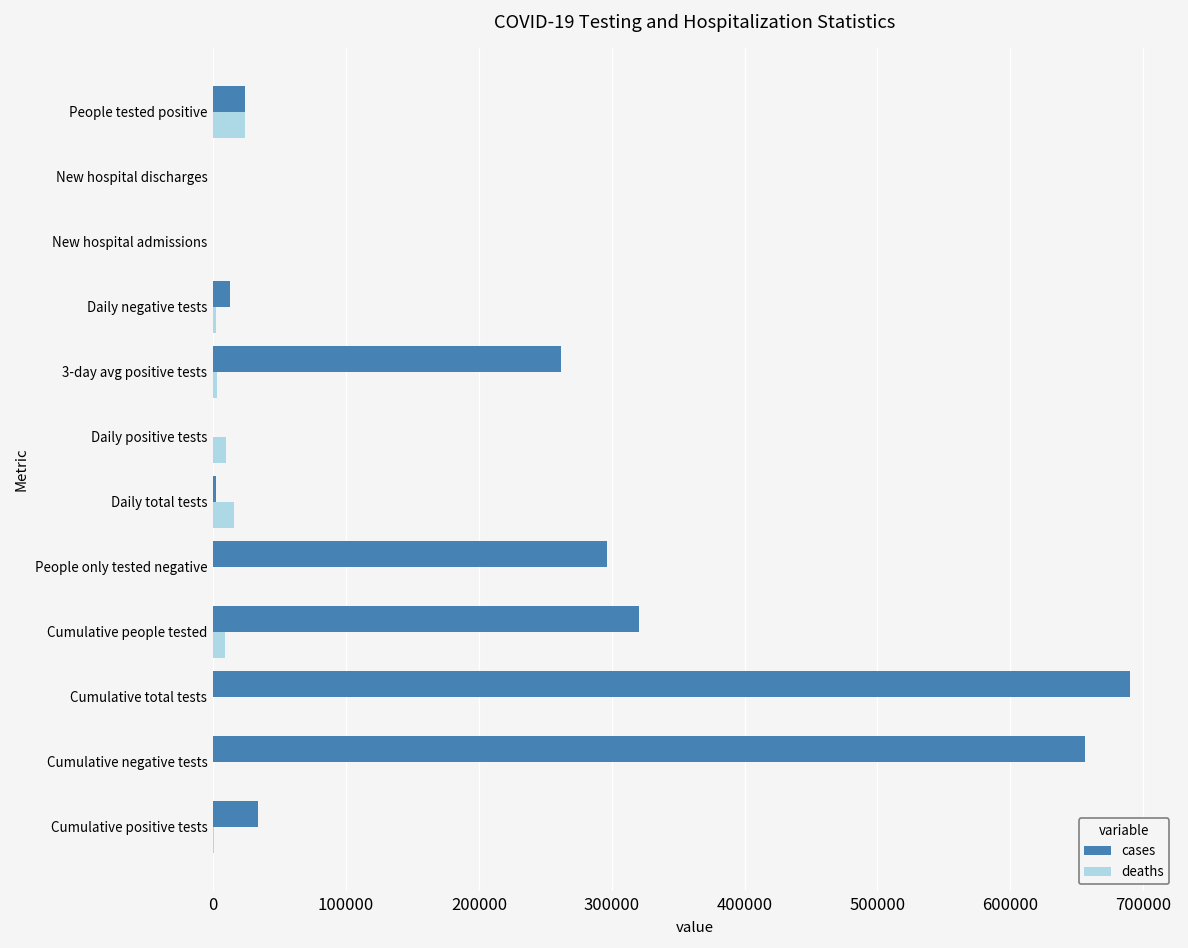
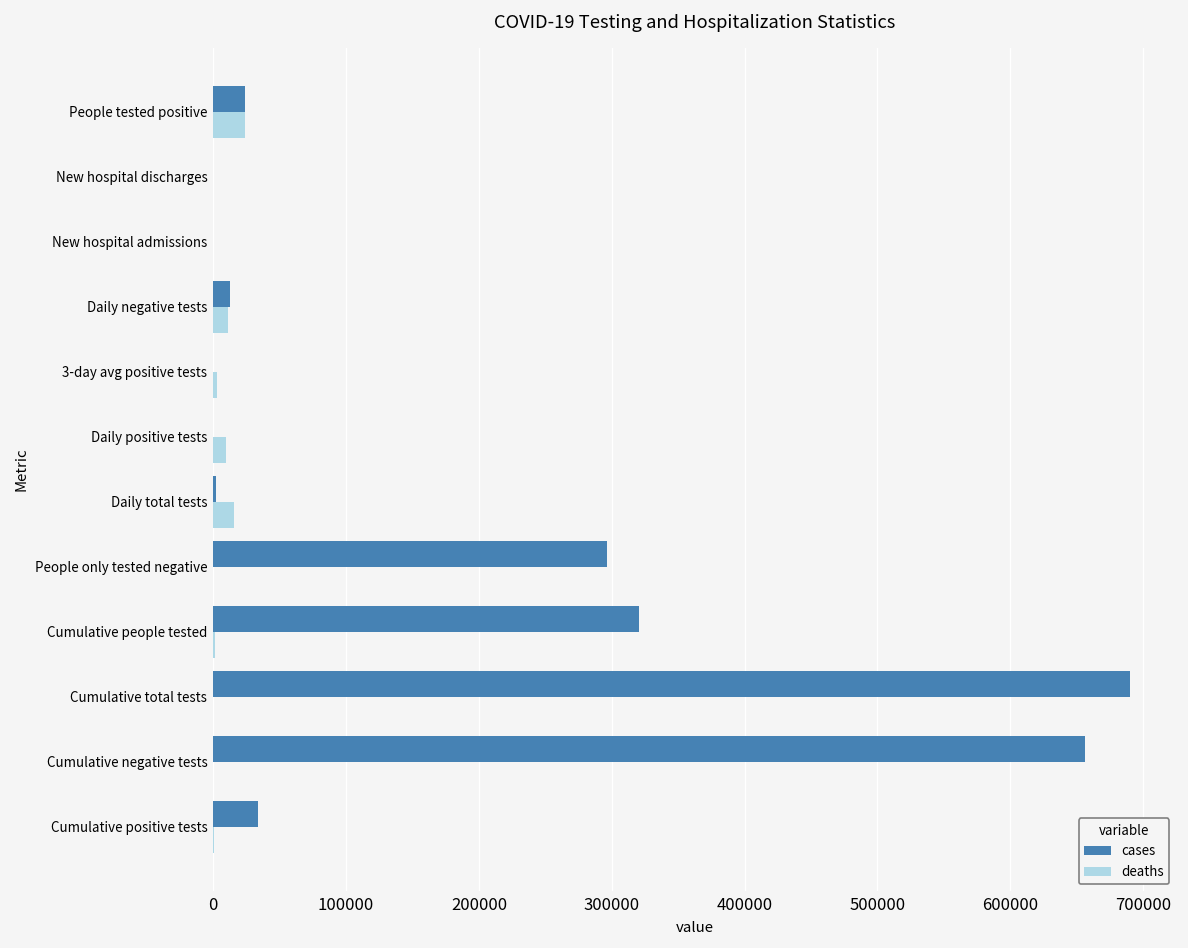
deaths, Daily negative tests: 2000 -> 11000
cases, 3-day avg positive tests: 262000 -> 0
deaths, Cumulative people tested: 9000 -> 1000
